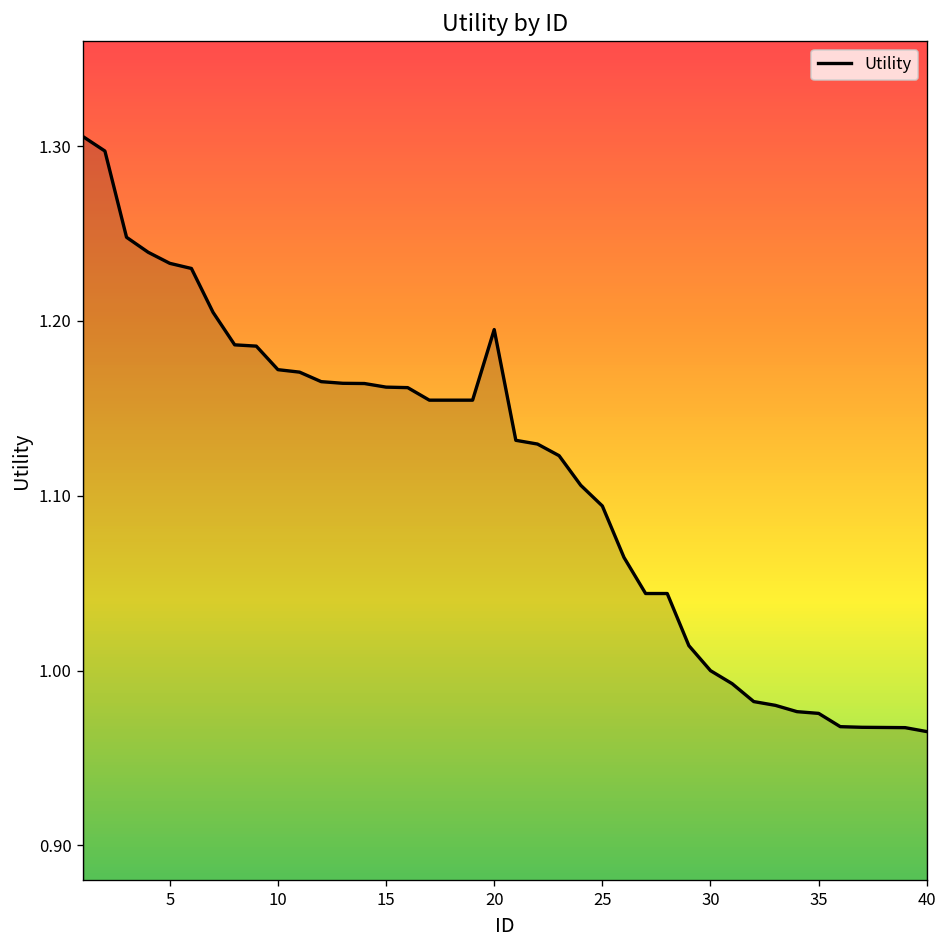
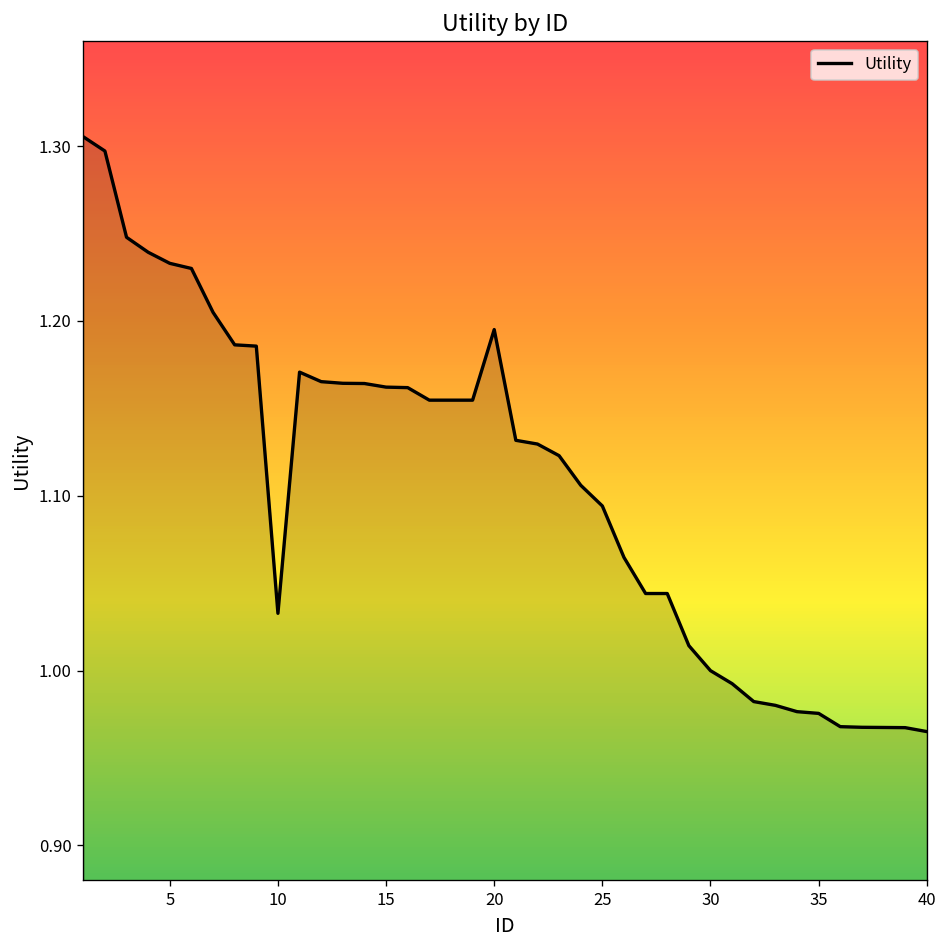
10: 1.172 -> 1.033
